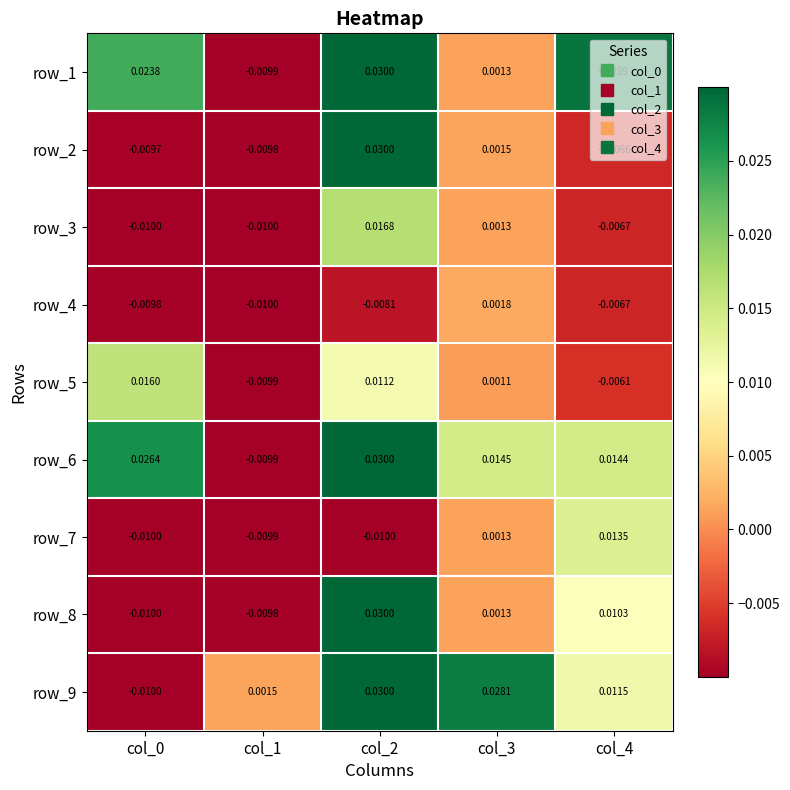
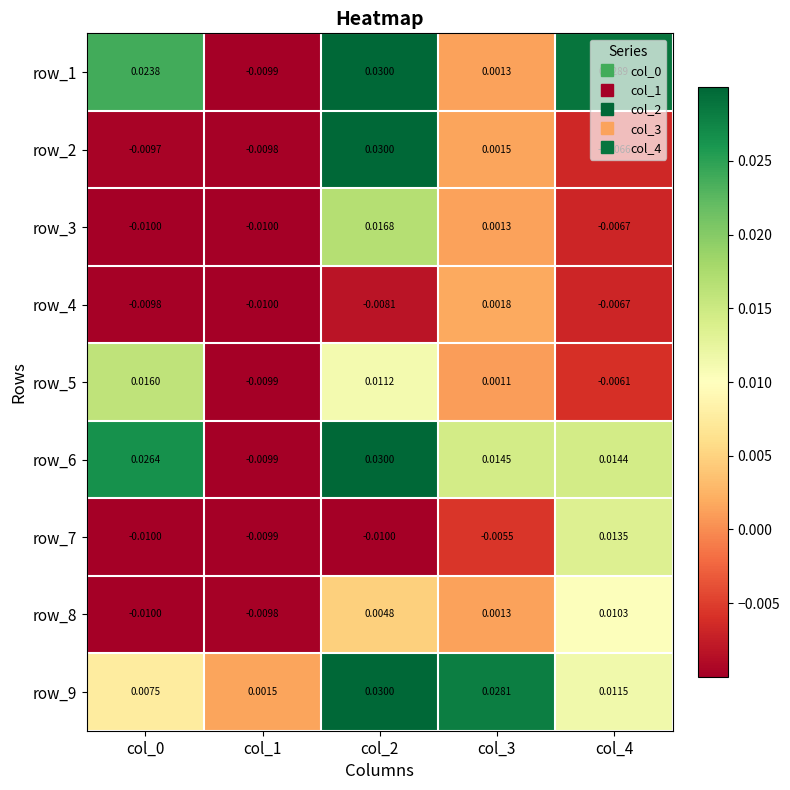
row_7, col_3: 0.0013 -> -0.0055
row_8, col_2: 0.0300 -> 0.0048
row_9, col_0: -0.0100 -> 0.0075
